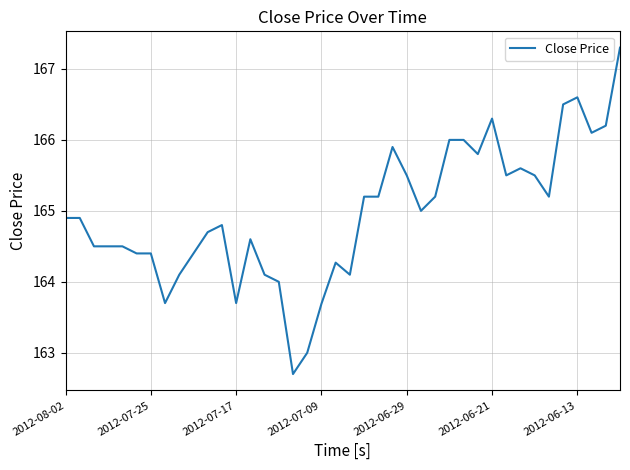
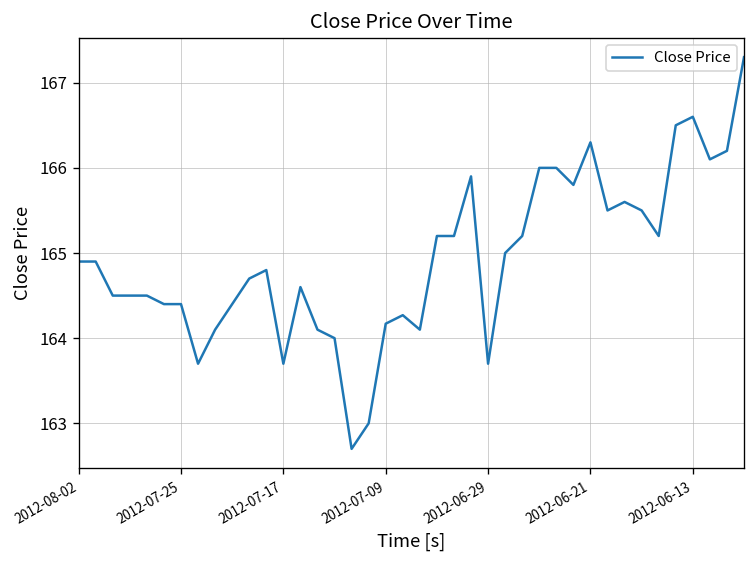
2012-07-09: 163.7 -> 164.2
2012-06-29: 165.5 -> 163.7
